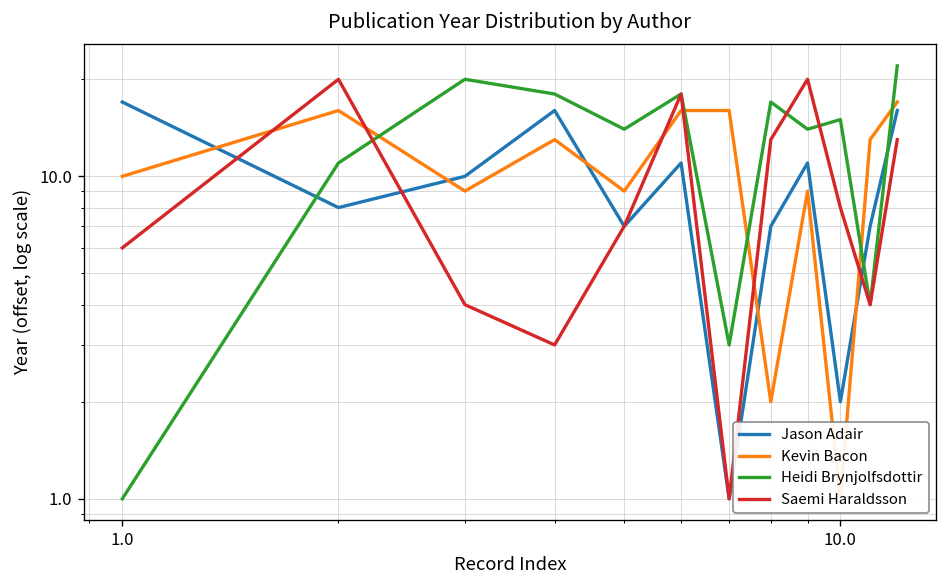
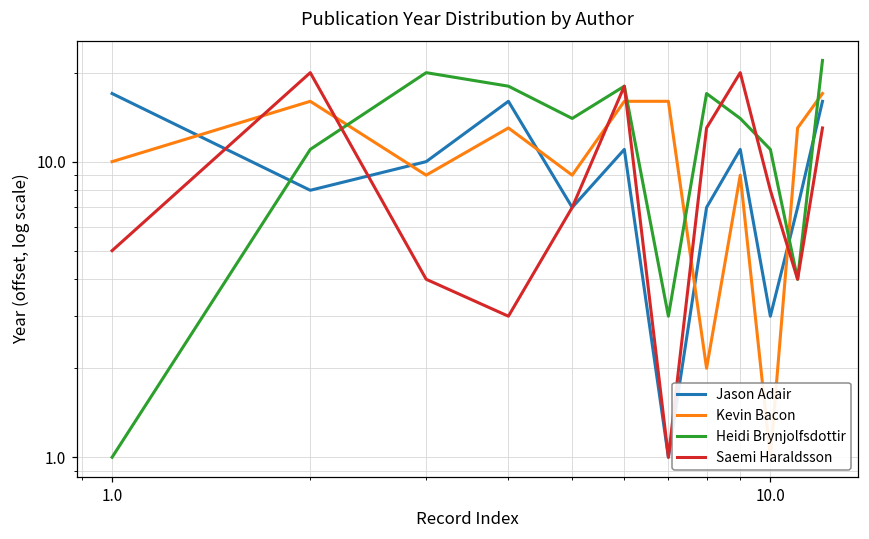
Saemi Haraldsson, 1.0: 6.0 -> 5.0
Jason Adair, 10.0: 2.0 -> 3.0
Heidi Brynjolfsdottir, 10.0: 15 -> 11.0
